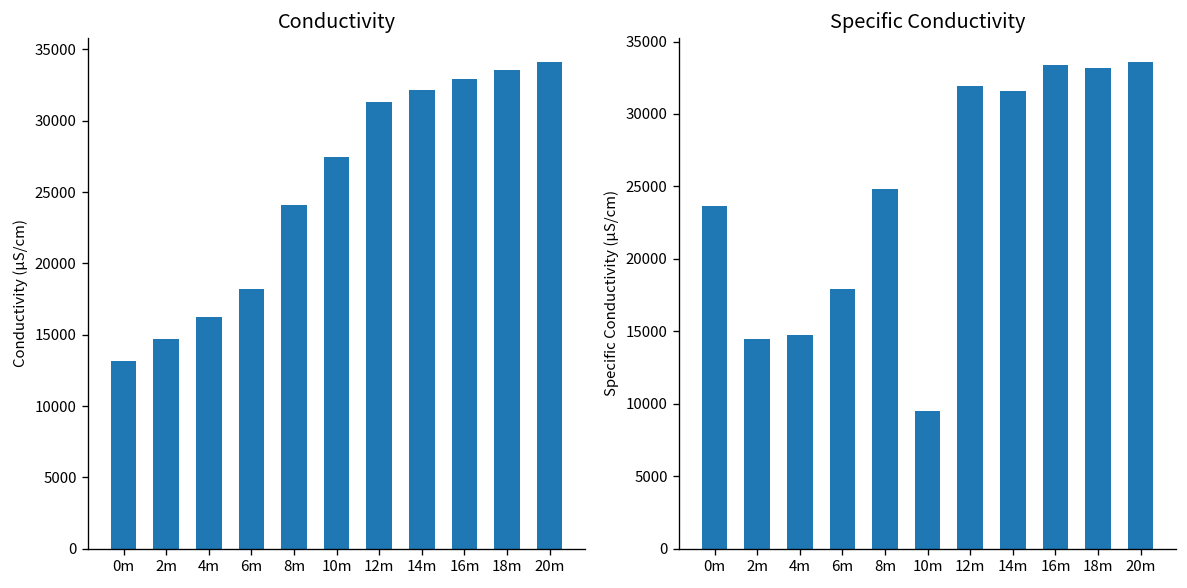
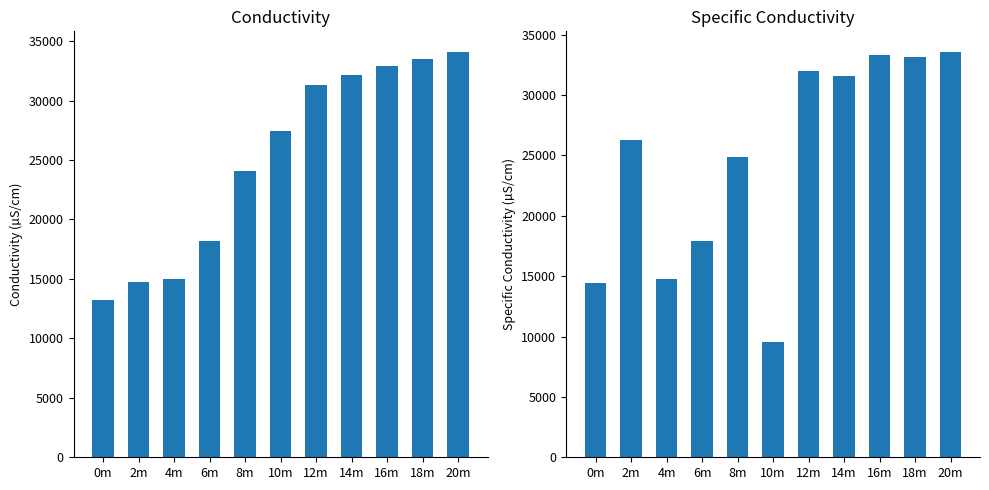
Conductivity, 4m: 16200 -> 15000
Specific Conductivity, 0m: 23700 -> 14400
Specific Conductivity, 2m: 14500 -> 26300
